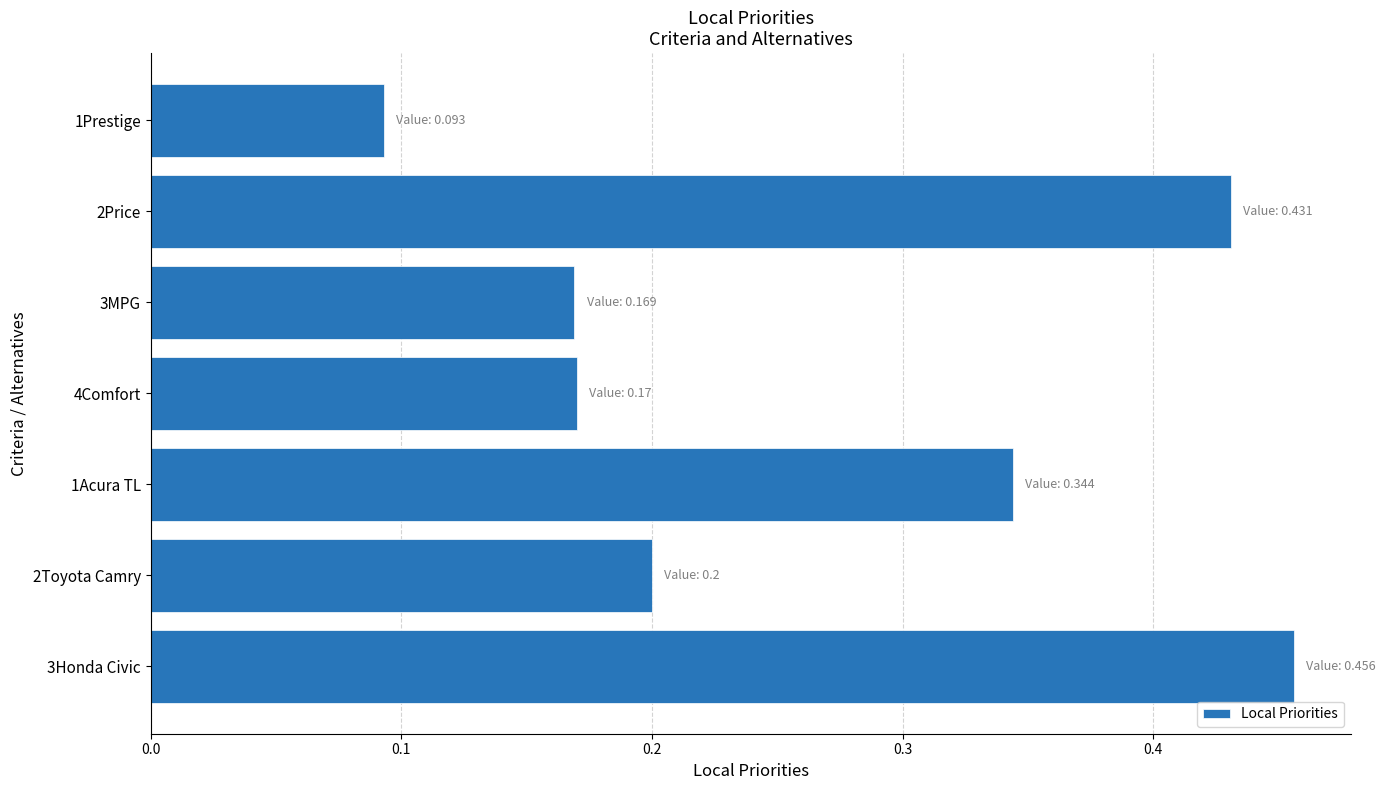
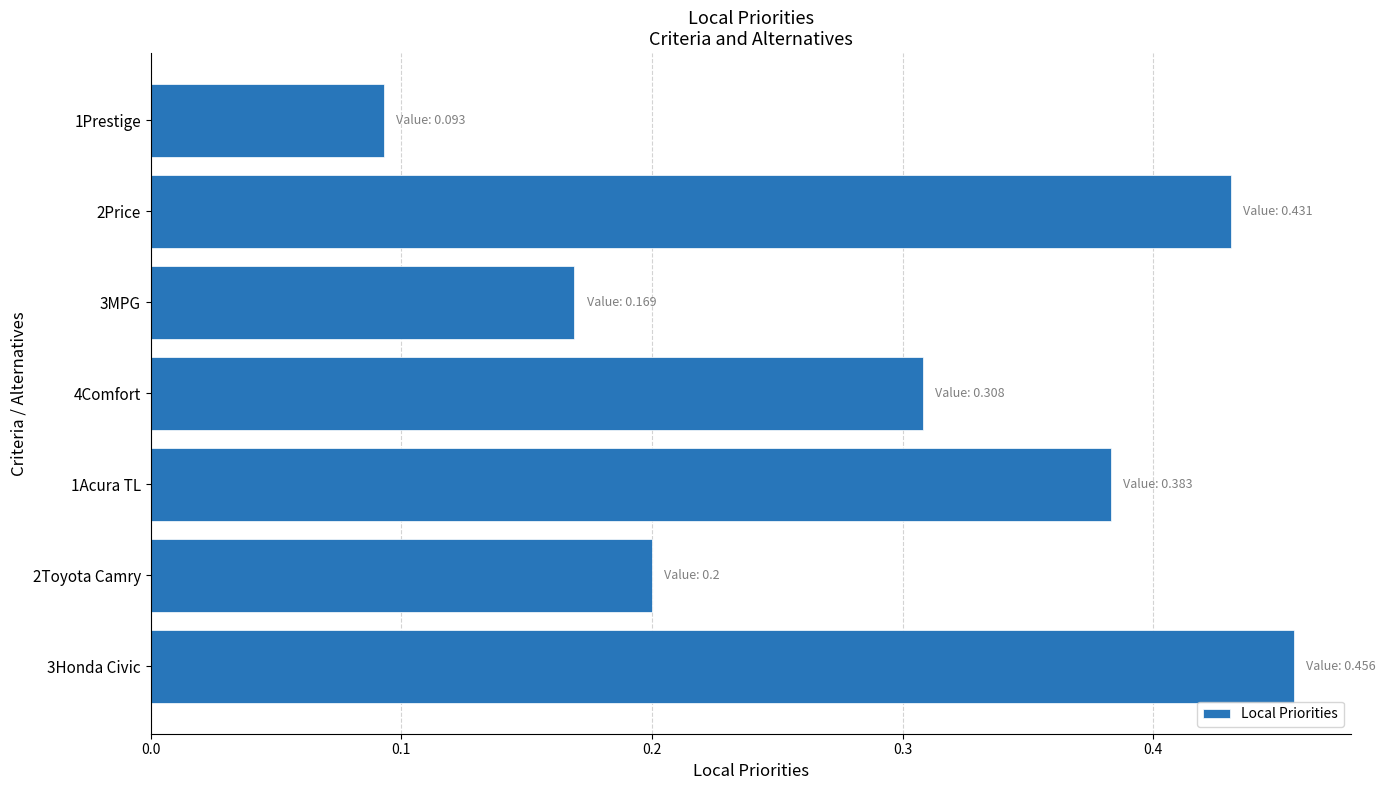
4Comfort: 0.17 -> 0.308
1Acura TL: 0.344 -> 0.383
